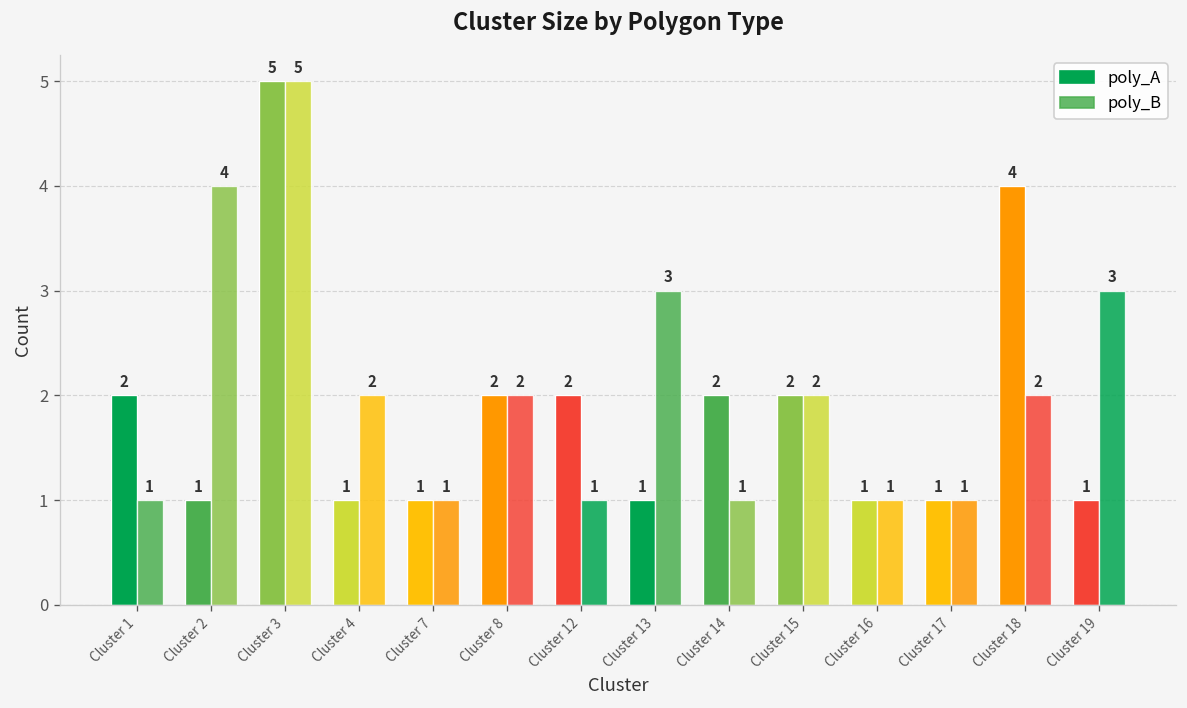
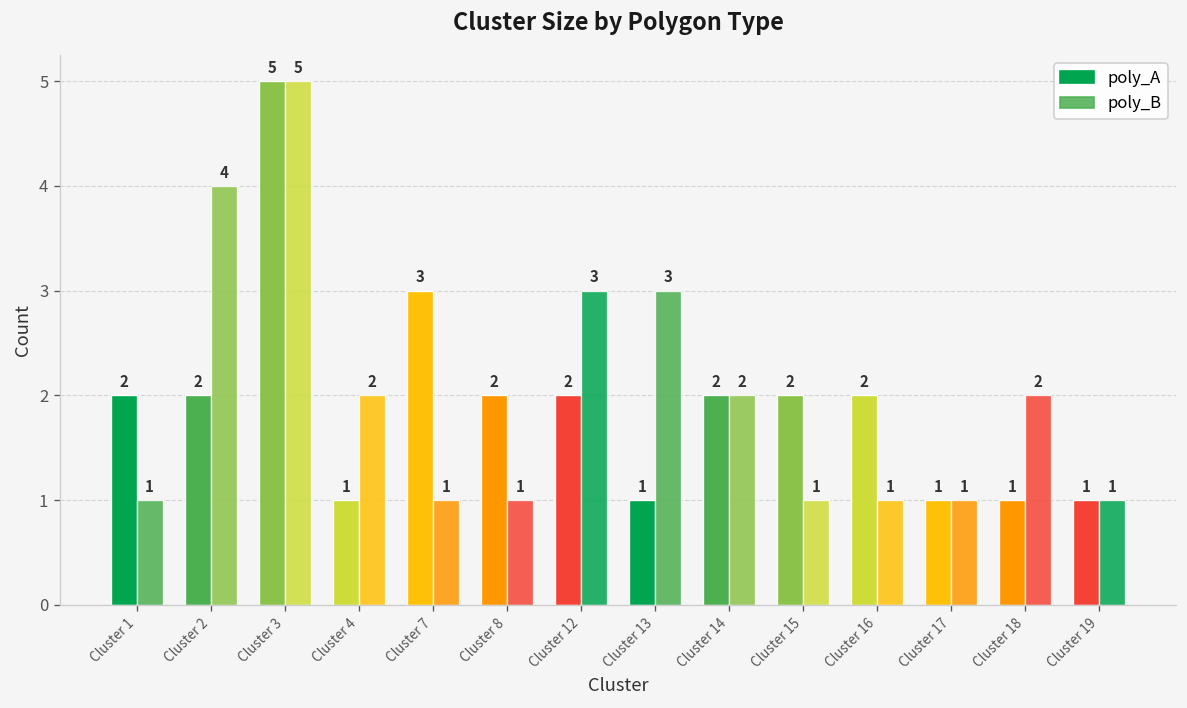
poly_A, Cluster 2: 1 -> 2
poly_A, Cluster 7: 1 -> 3
poly_B, Cluster 8: 2 -> 1
poly_B, Cluster 12: 1 -> 3
poly_B, Cluster 14: 1 -> 2
poly_B, Cluster 15: 2 -> 1
poly_A, Cluster 16: 1 -> 2
poly_A, Cluster 18: 4 -> 1
poly_B, Cluster 19: 3 -> 1
